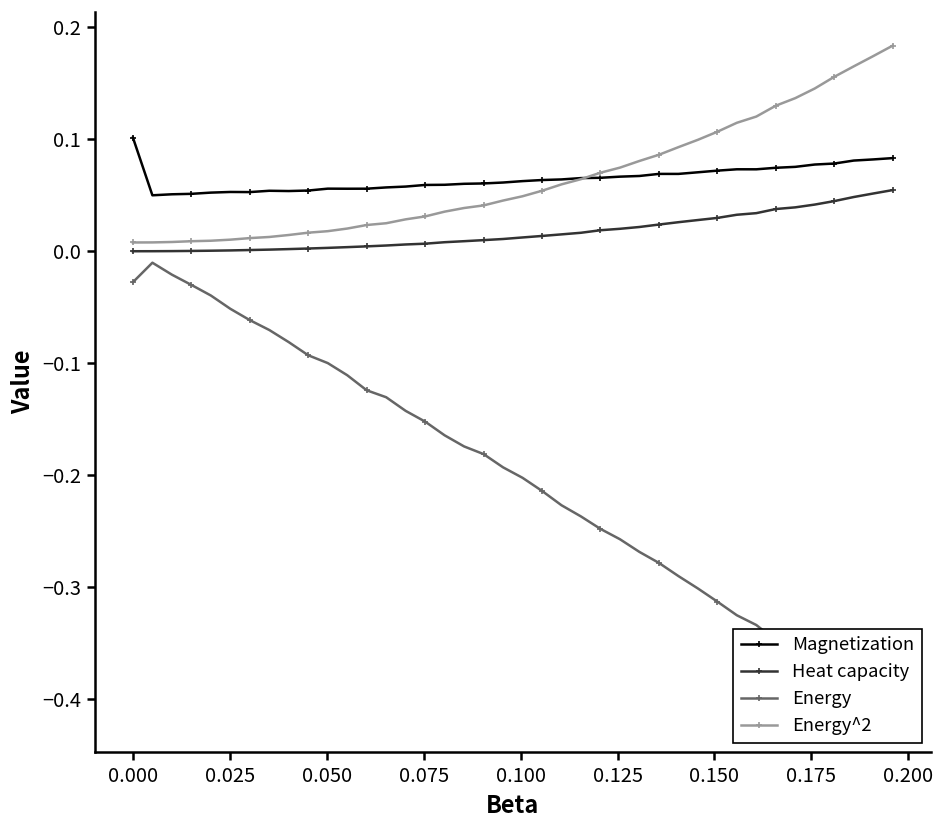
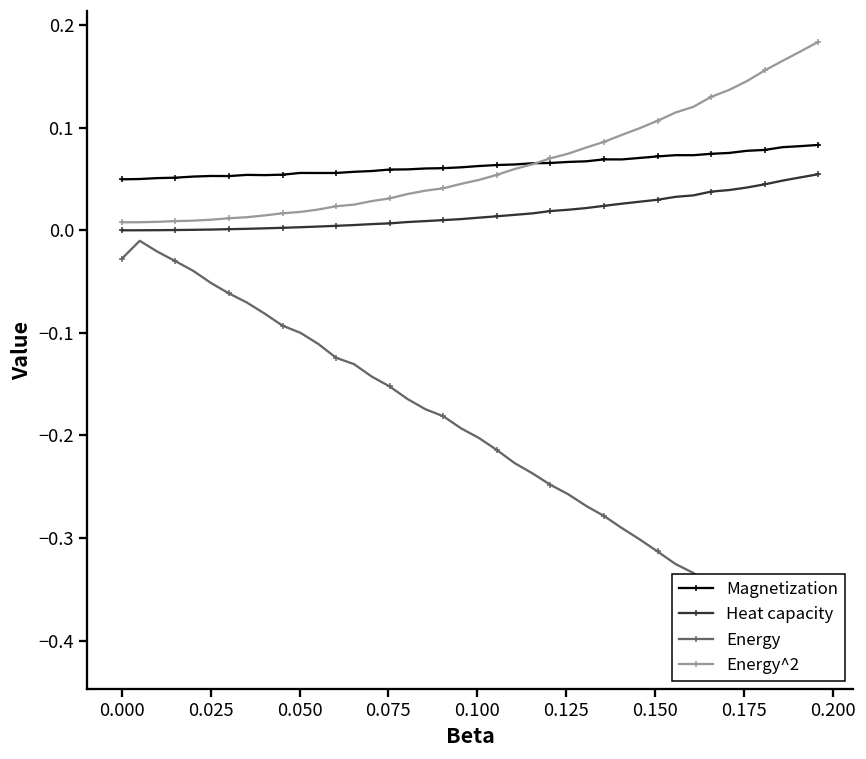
Magnetization, 0.000: 0.10 -> 0.05
